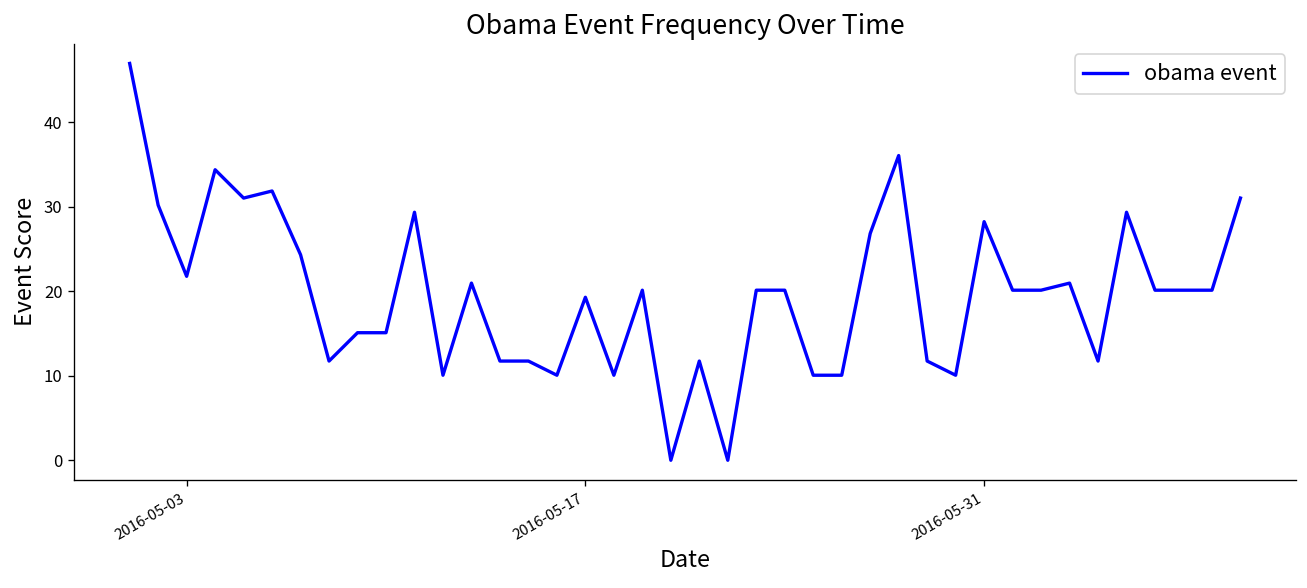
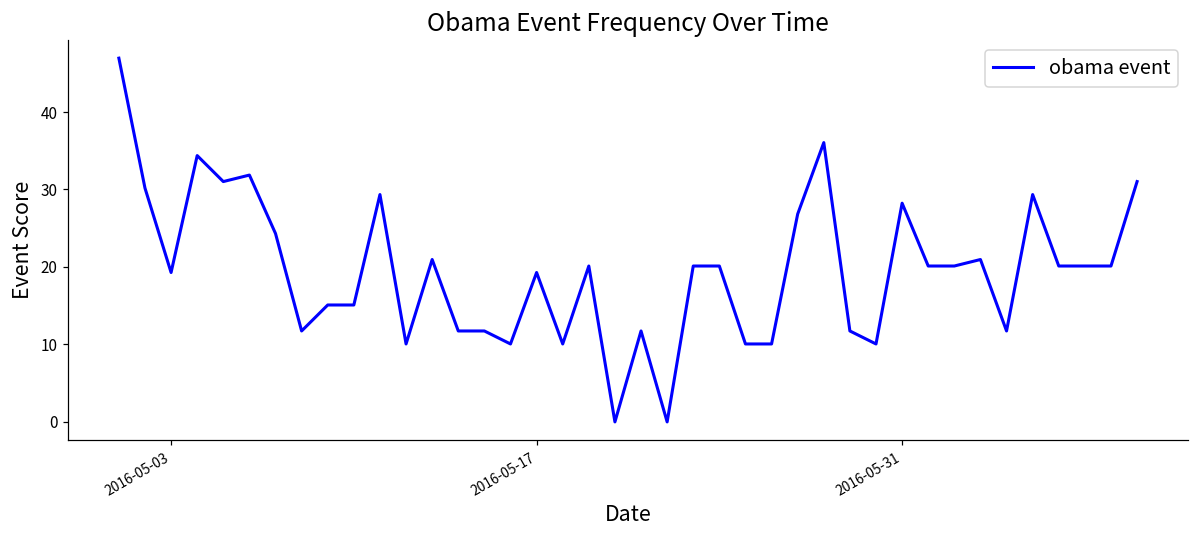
2016-05-03: 22 -> 19
